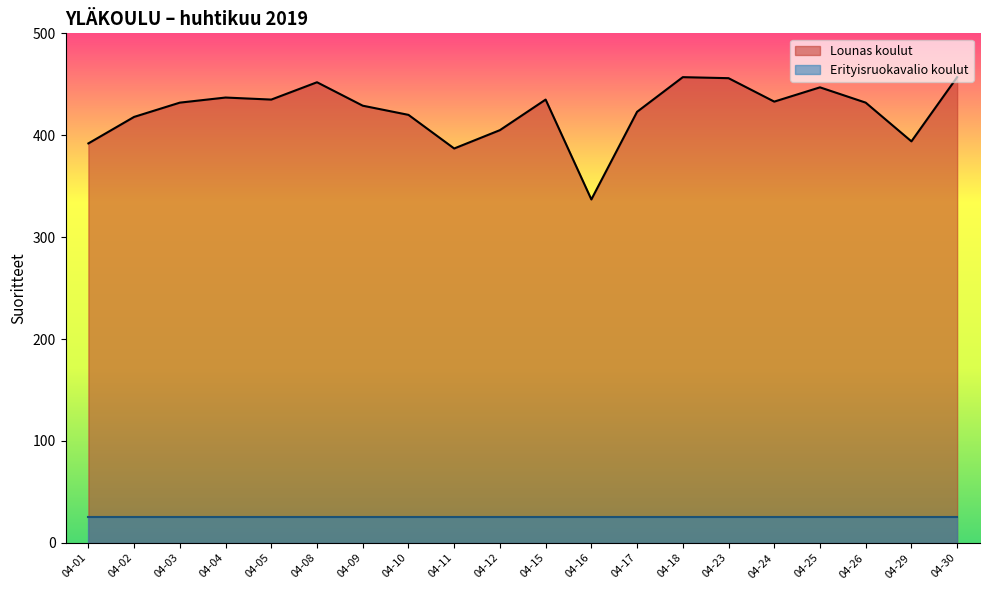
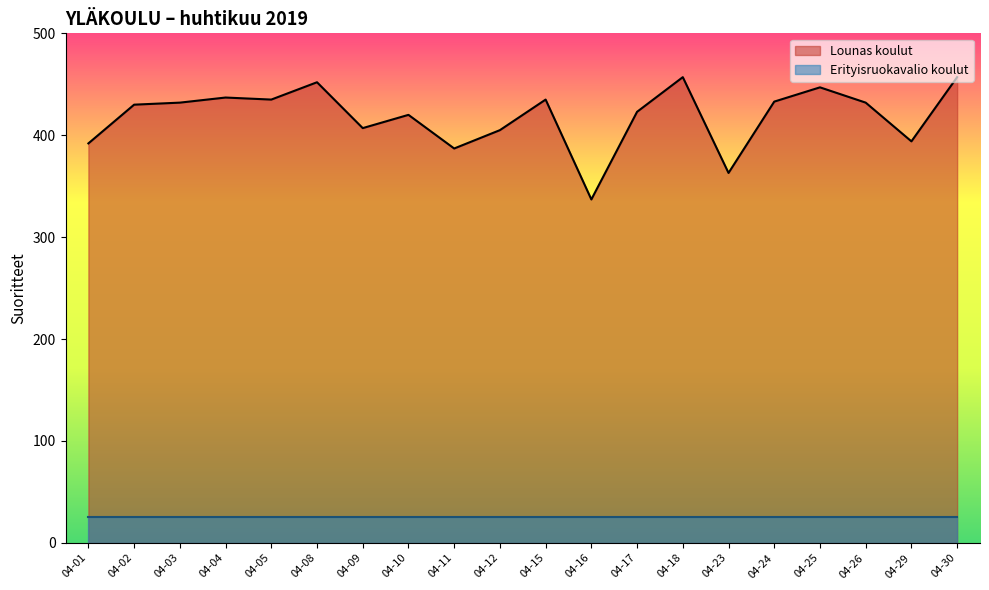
Lounas koulut, 04-02: 418 -> 430
Lounas koulut, 04-09: 429 -> 407
Lounas koulut, 04-23: 456 -> 363
